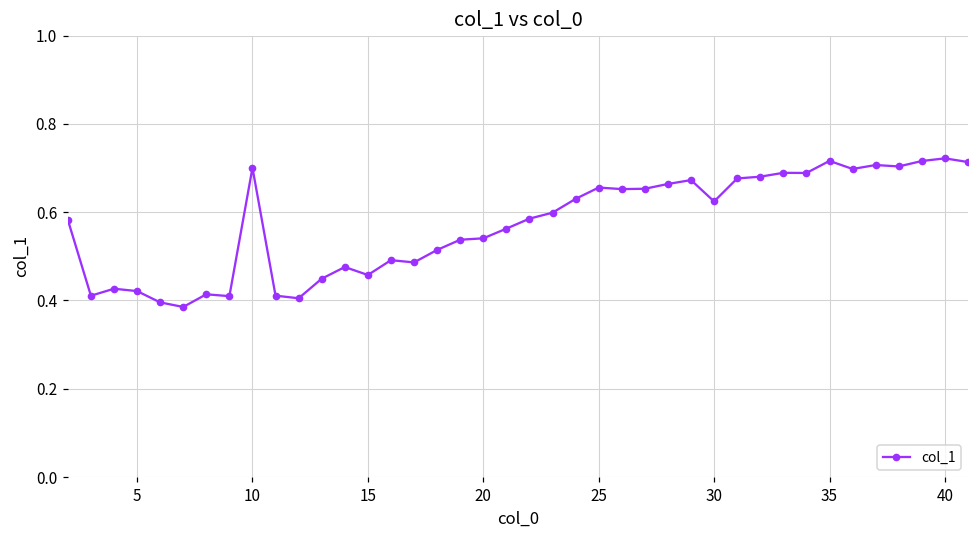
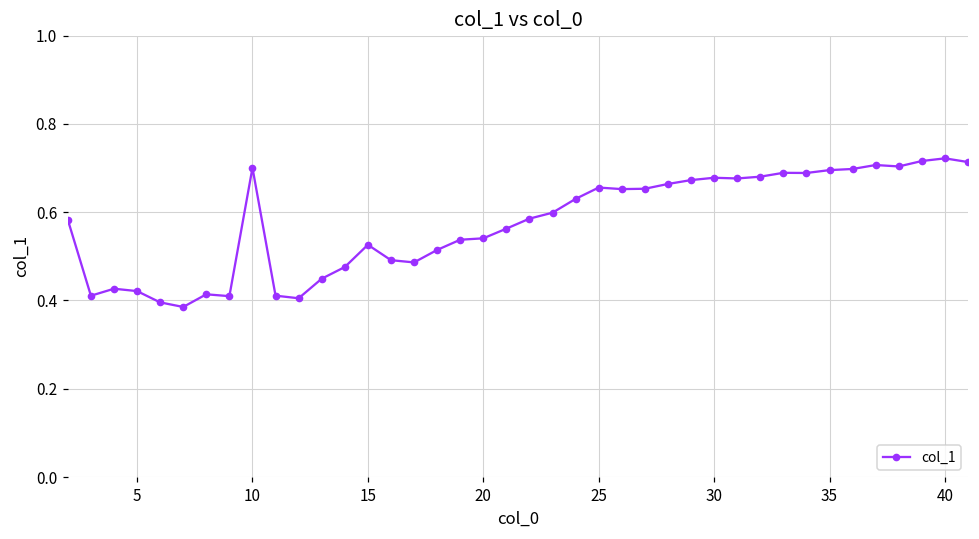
15: 0.46 -> 0.53
30: 0.62 -> 0.68
35: 0.72 -> 0.70
